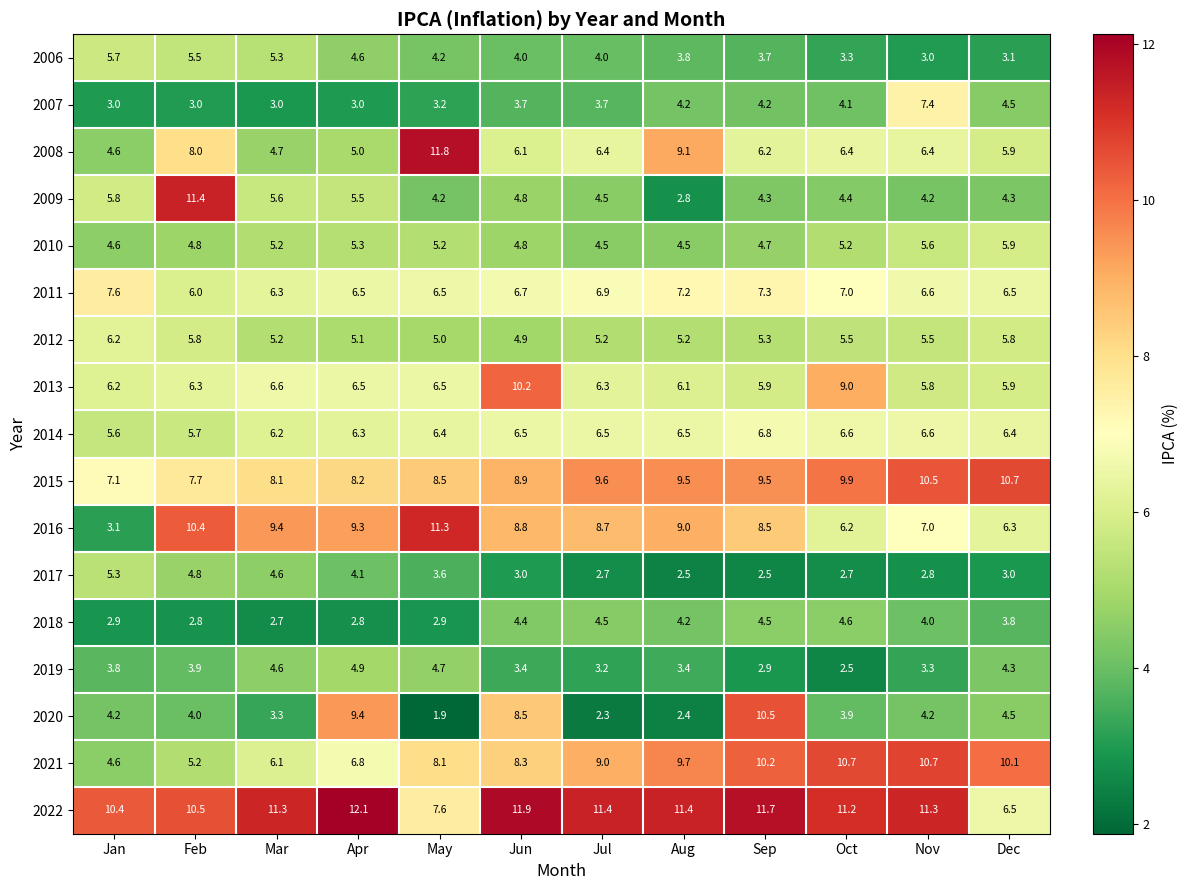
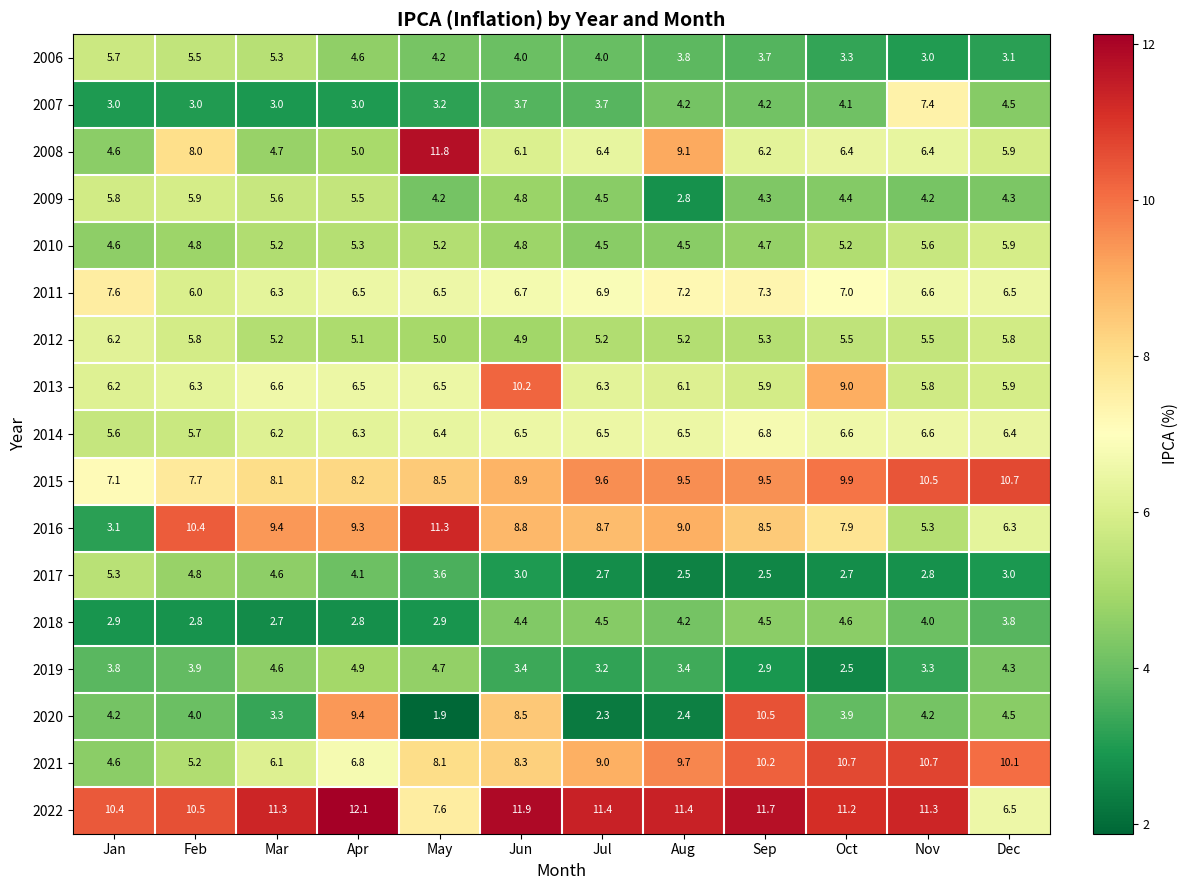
2009, Feb: 11.4 -> 5.9
2016, Oct: 6.2 -> 7.9
2016, Nov: 7.0 -> 5.3
